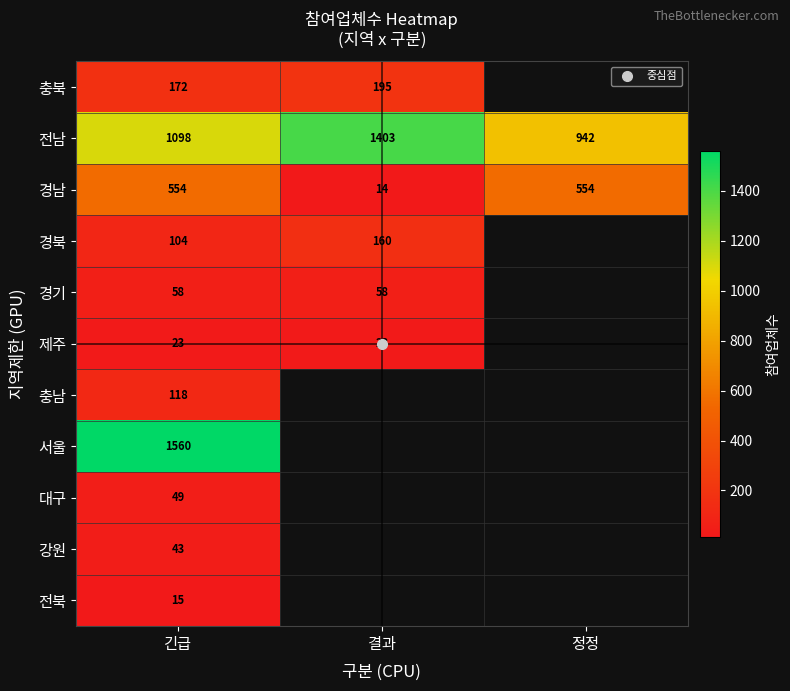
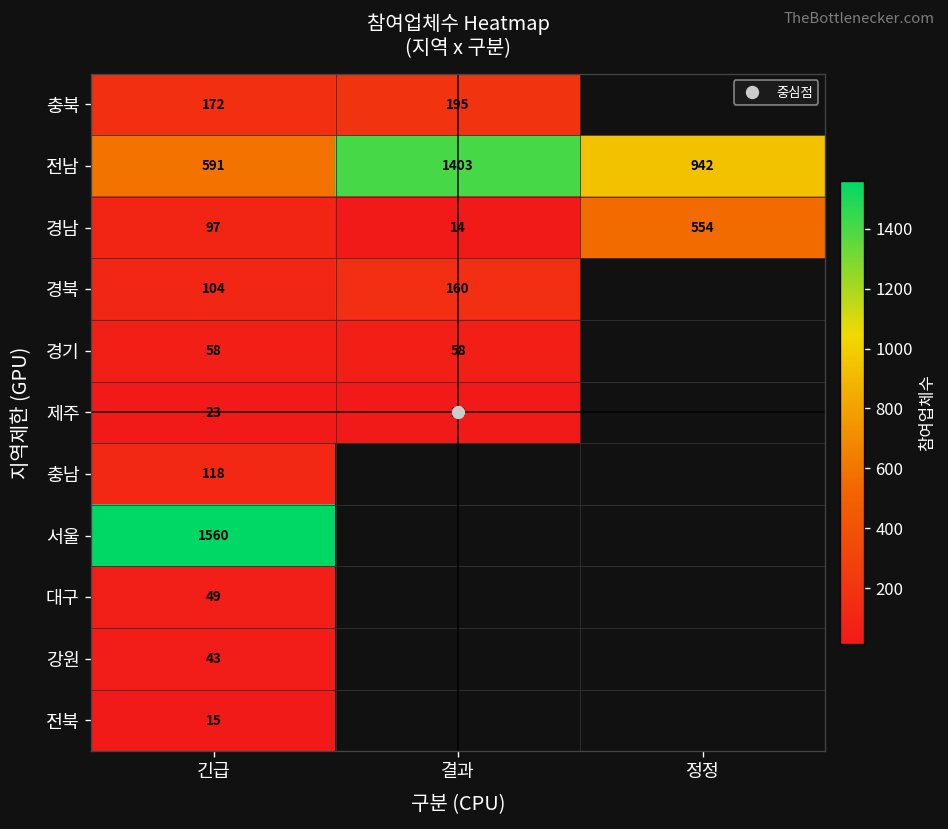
전남, 긴급: 1098 -> 591
경남, 긴급: 554 -> 97
